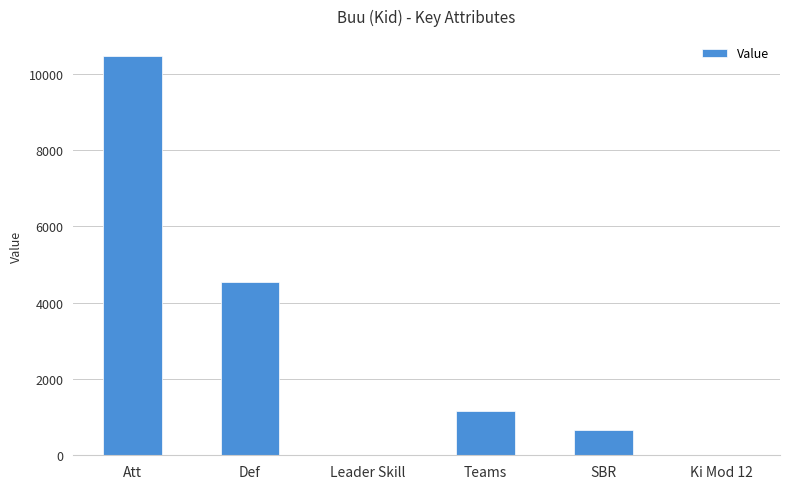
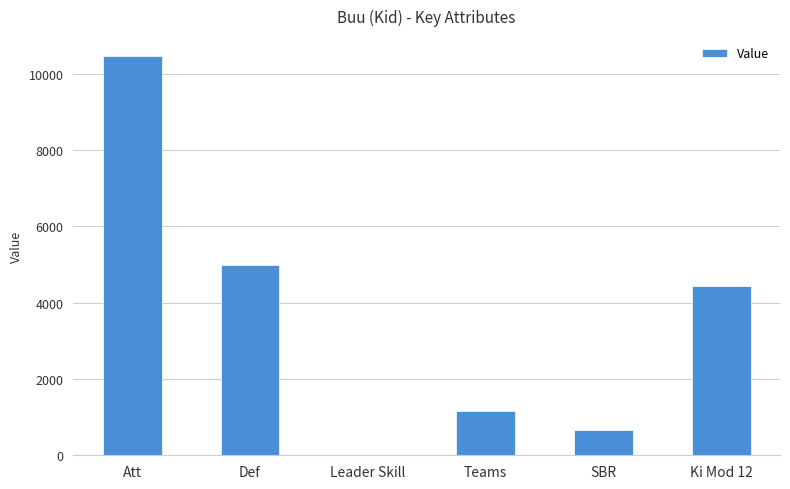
Def: 4500 -> 5000
Ki Mod 12: 0 -> 4400
